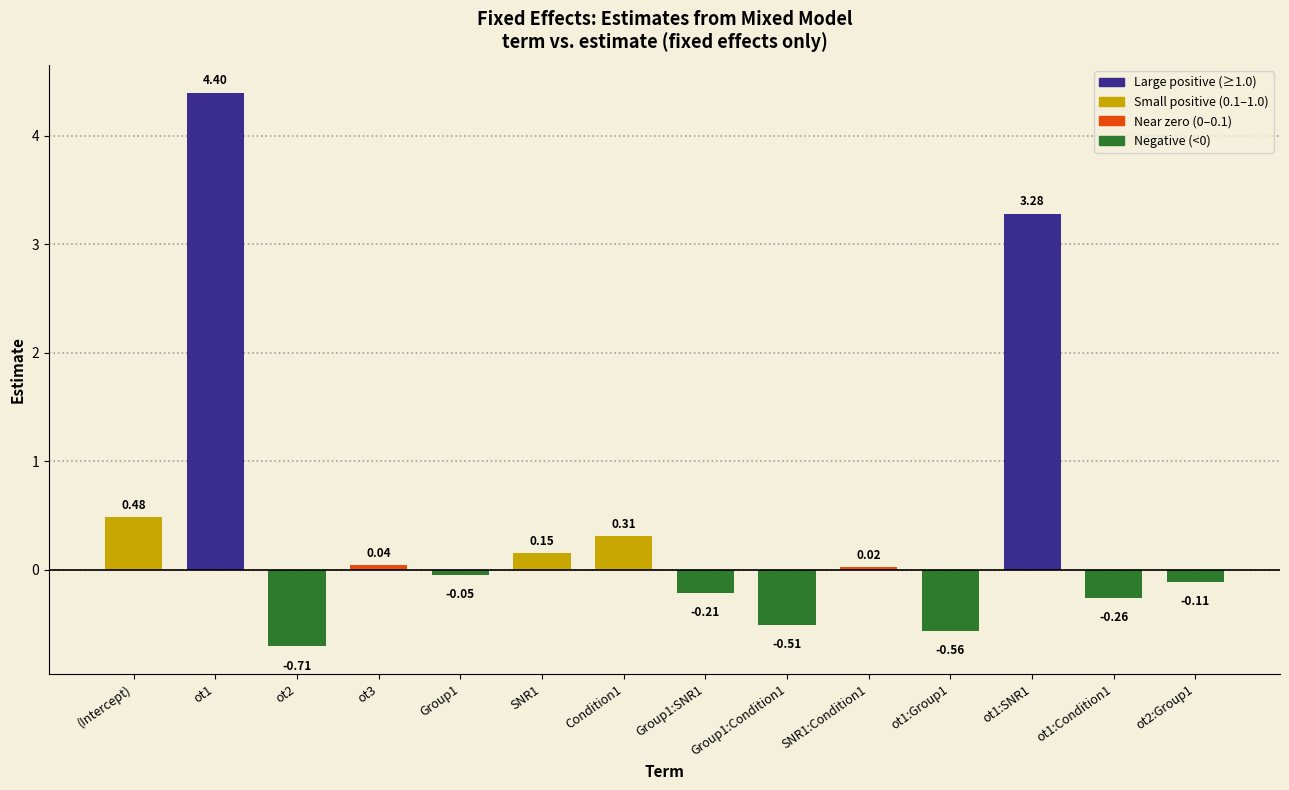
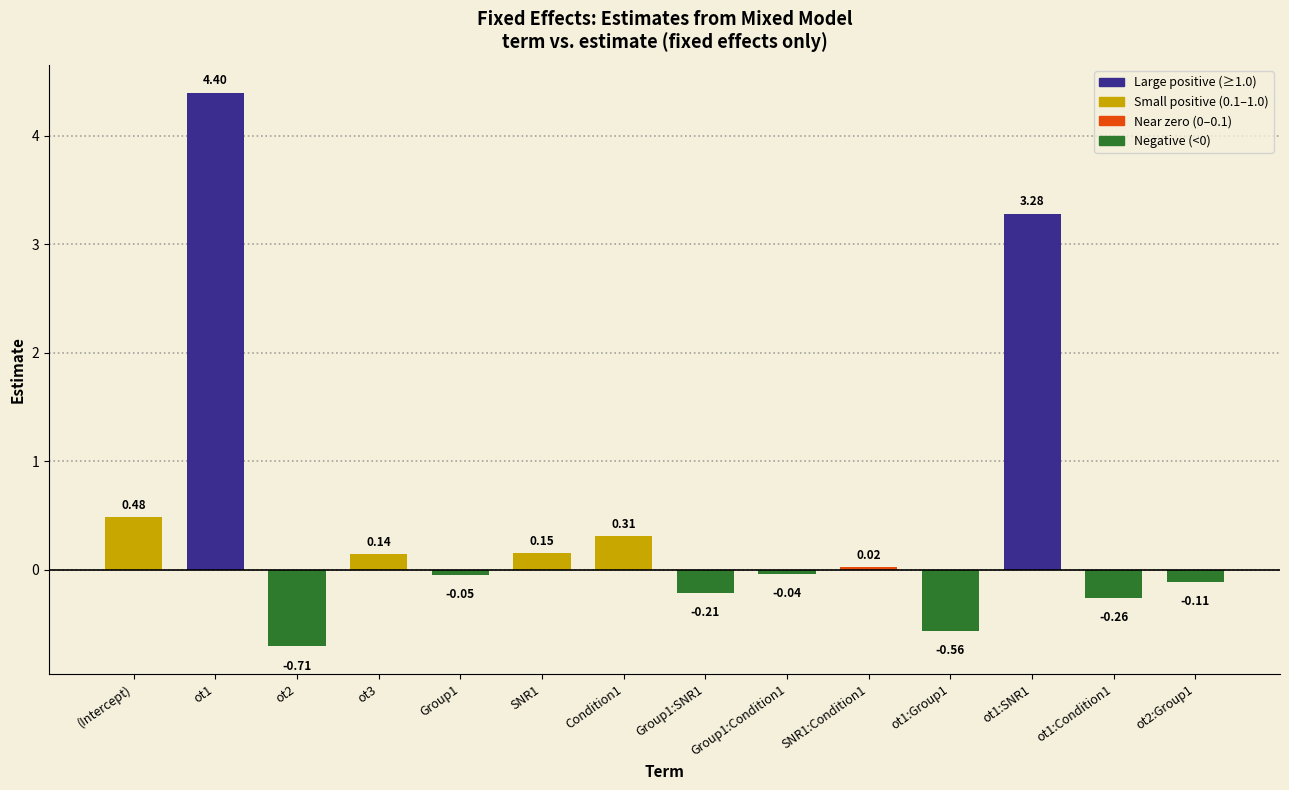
ot3: 0.04 -> 0.14
Group1:Condition1: -0.51 -> -0.04
